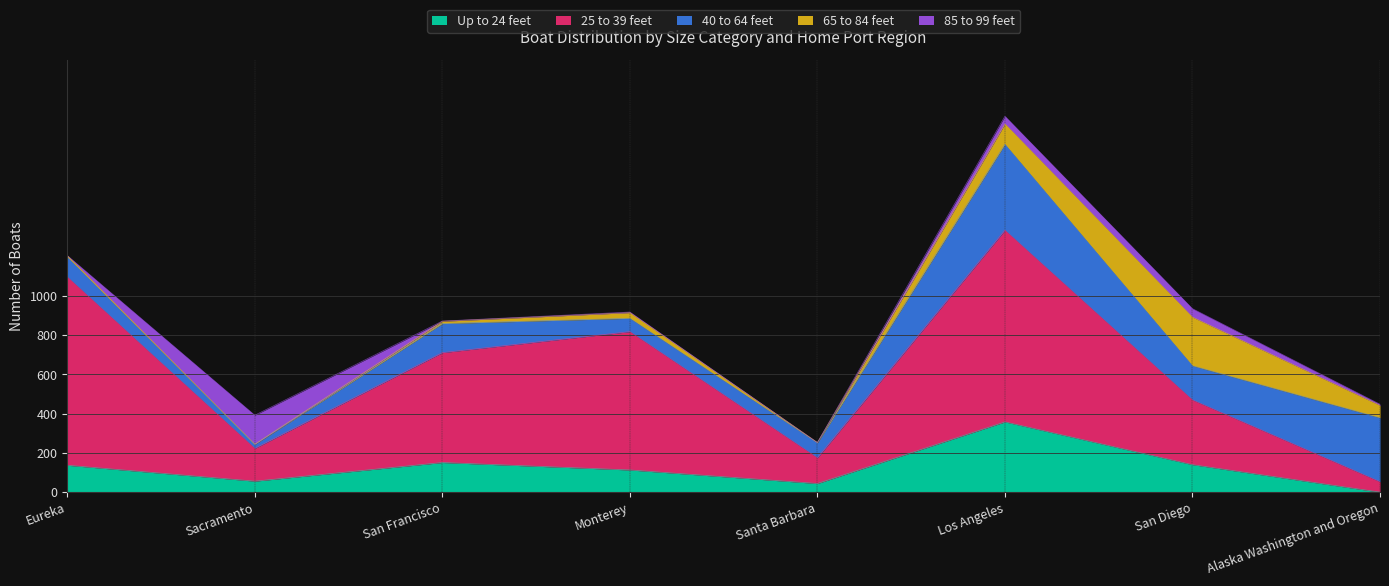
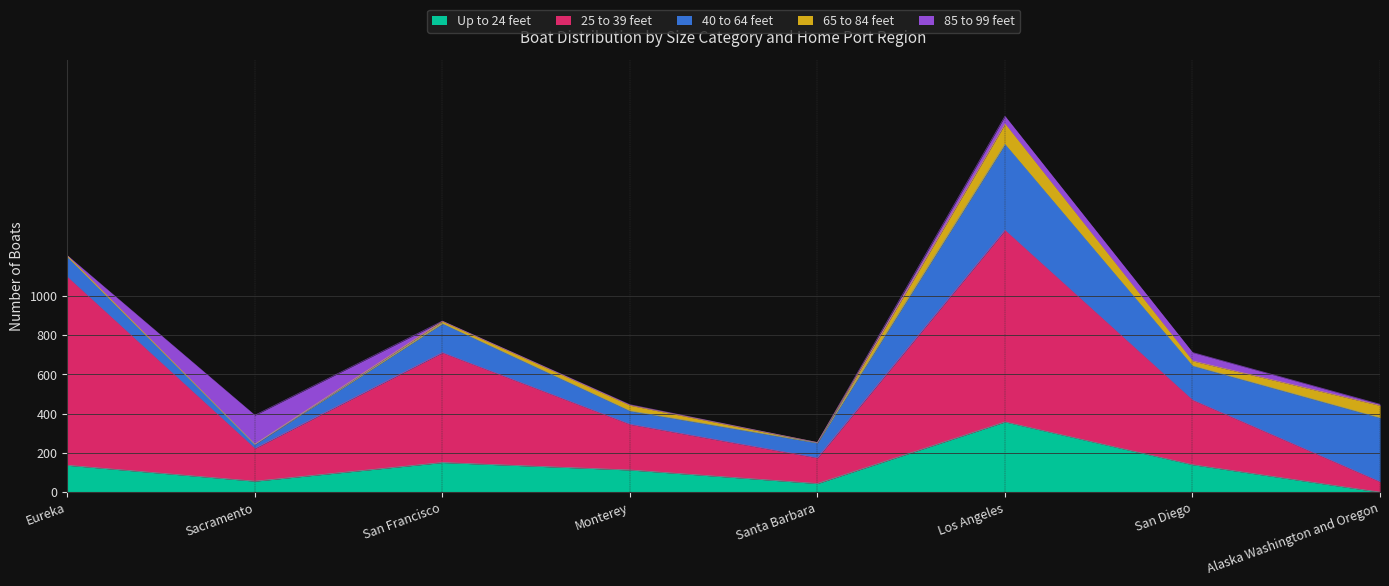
25 to 39 feet, Monterey: 710 -> 230
65 to 84 feet, San Diego: 250 -> 30
